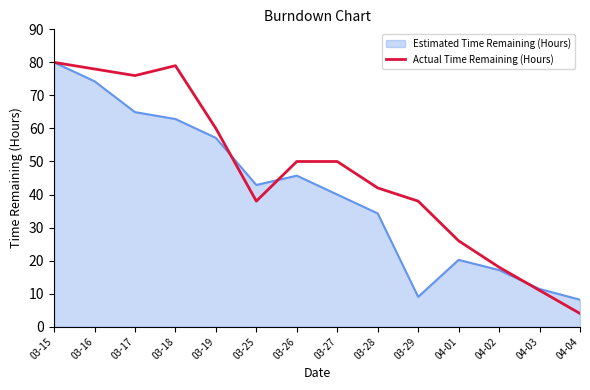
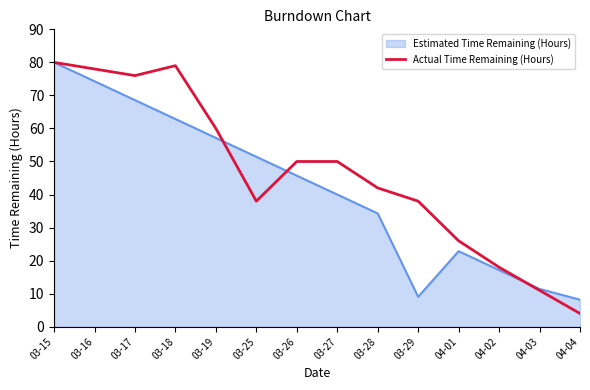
Estimated Time Remaining (Hours), 03-17: 65 -> 69
Estimated Time Remaining (Hours), 03-25: 43 -> 51
Estimated Time Remaining (Hours), 04-01: 20 -> 23
